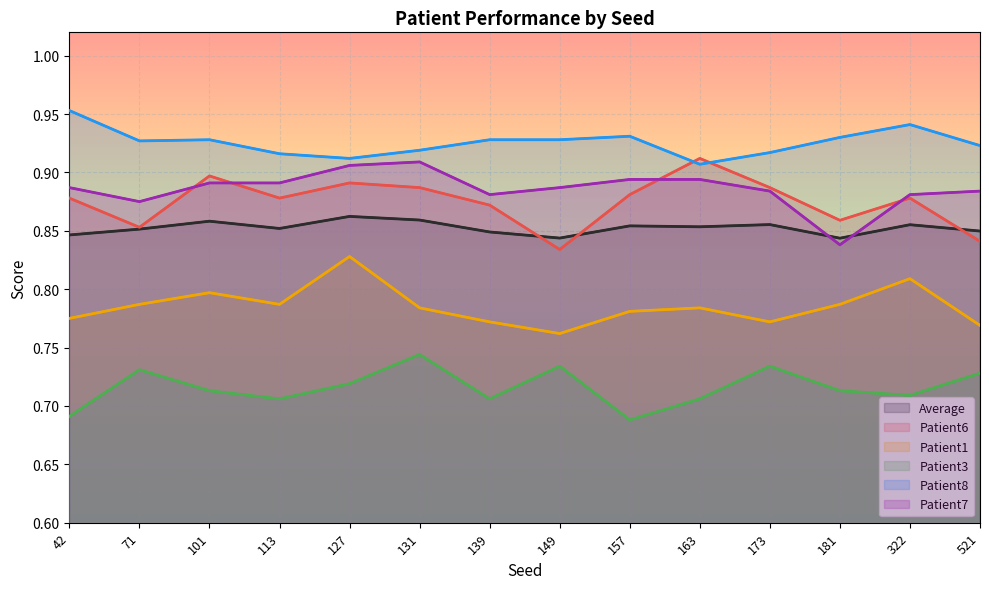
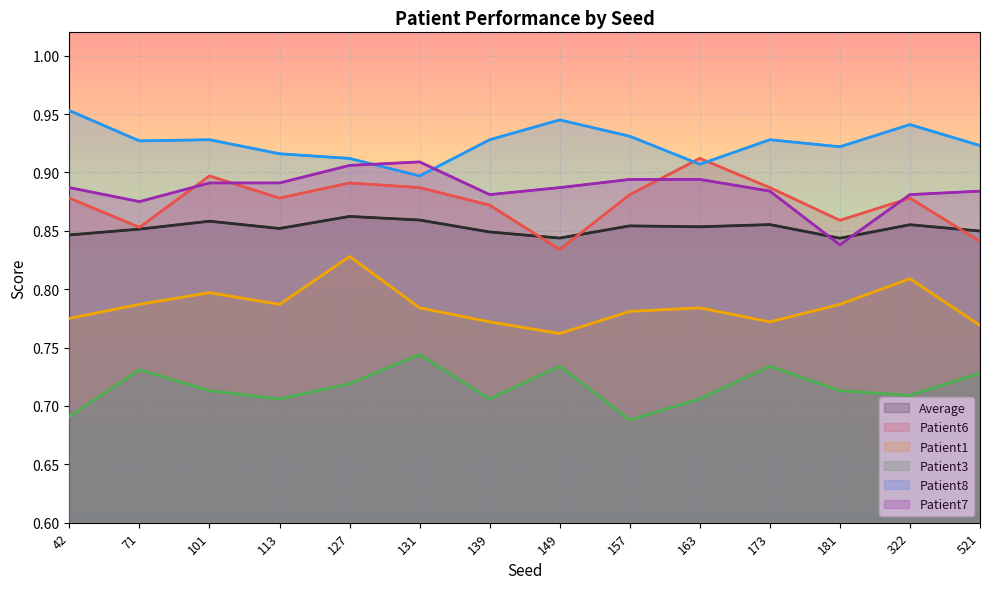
Patient8, 131: 0.919 -> 0.897
Patient8, 149: 0.928 -> 0.945
Patient8, 173: 0.917 -> 0.928
Patient8, 181: 0.930 -> 0.922
